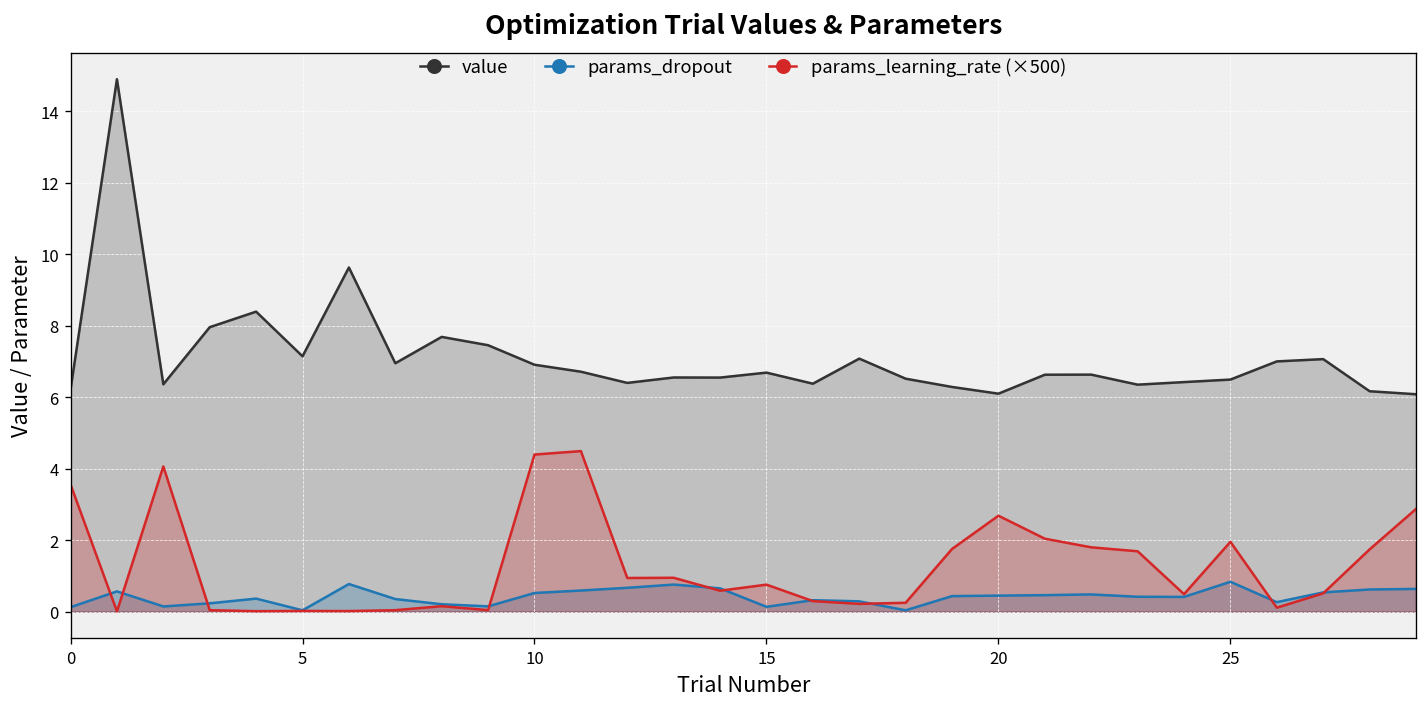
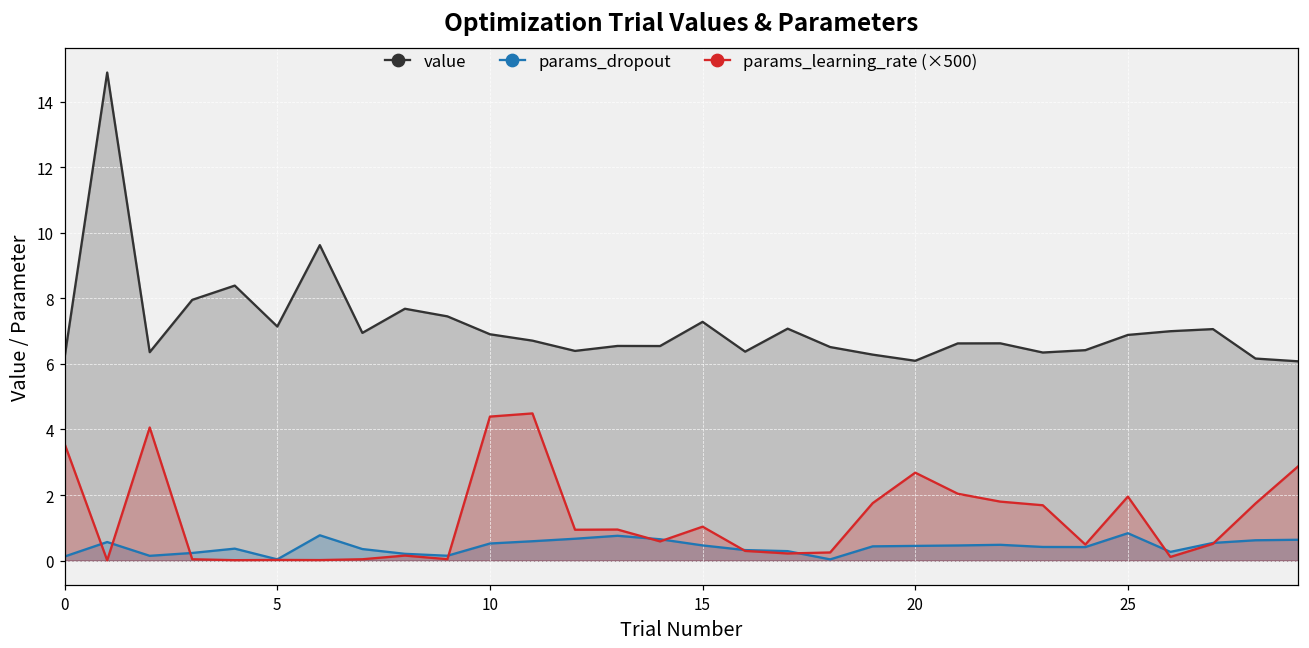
value, 15: 6.7 -> 7.3
params_dropout, 15: 0.1 -> 0.5
params_learning_rate (×500), 15: 0.8 -> 1.0
value, 25: 6.5 -> 6.9
